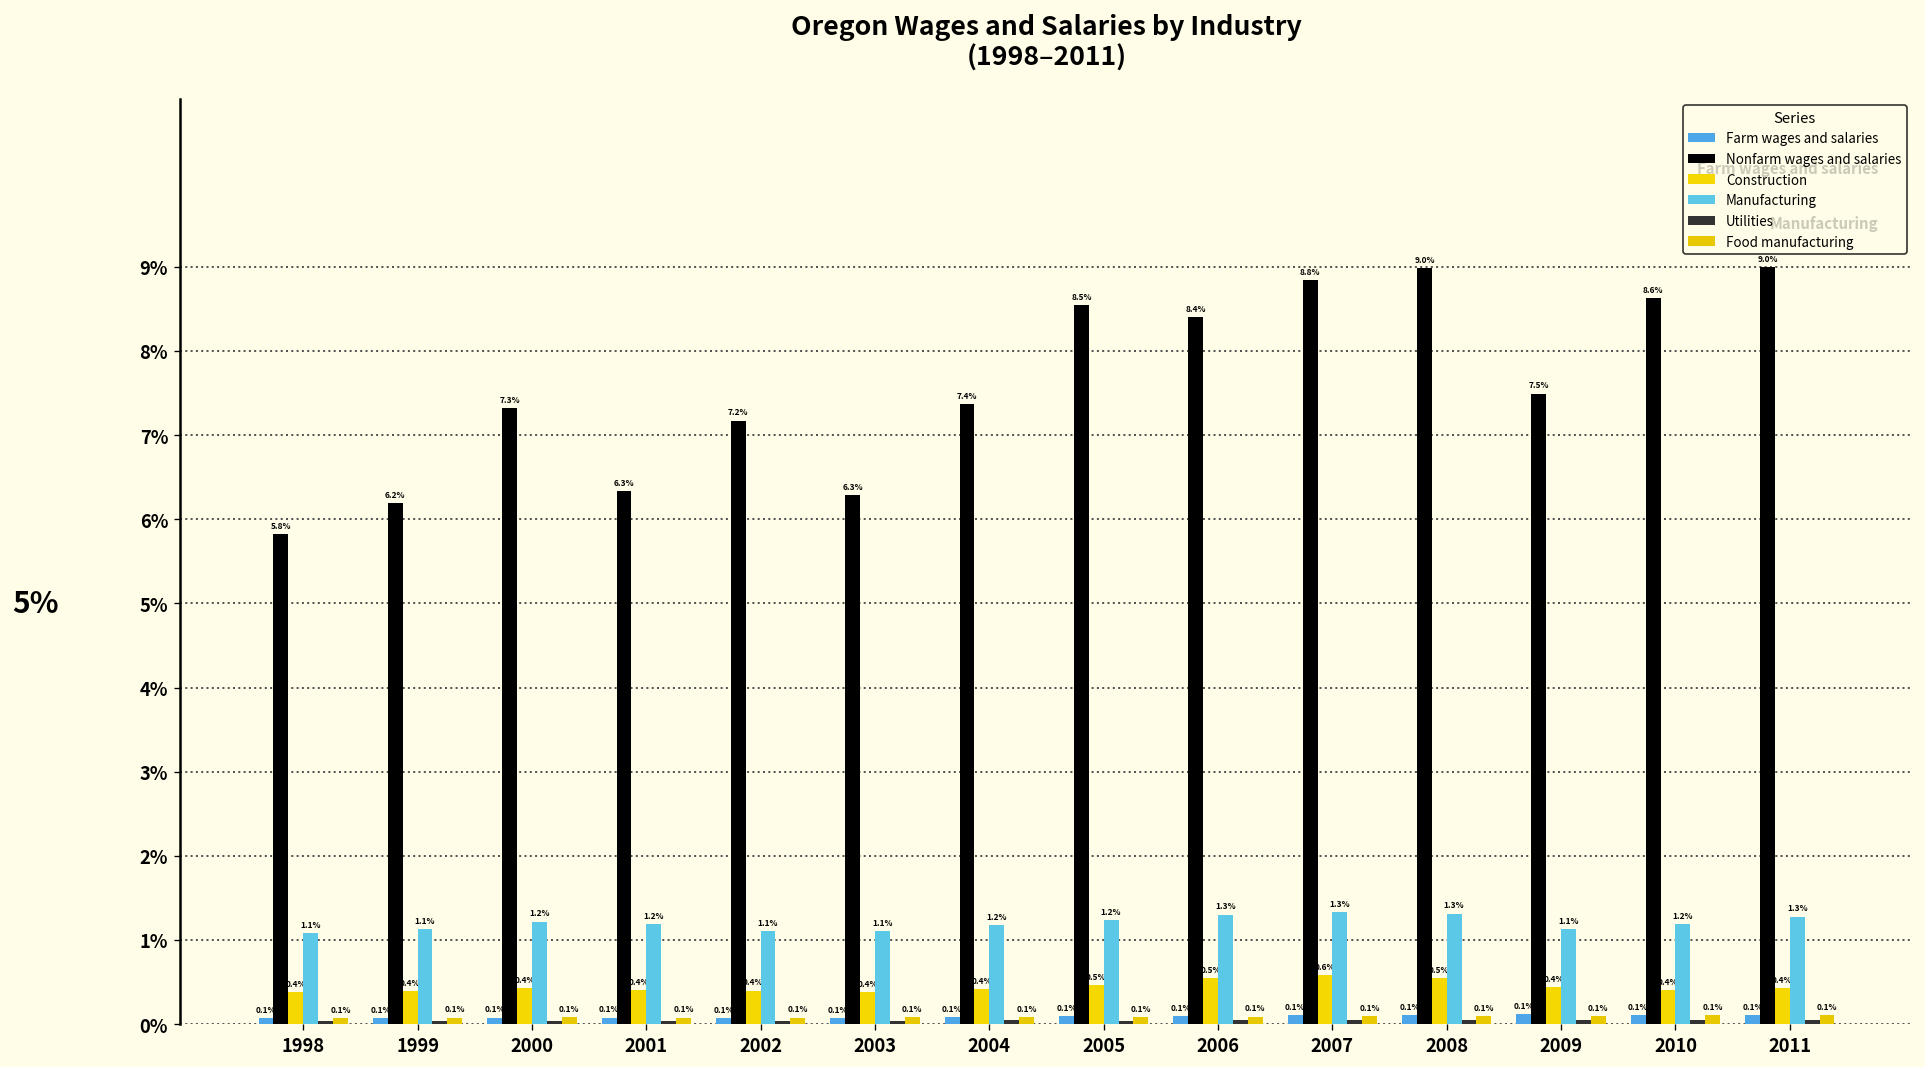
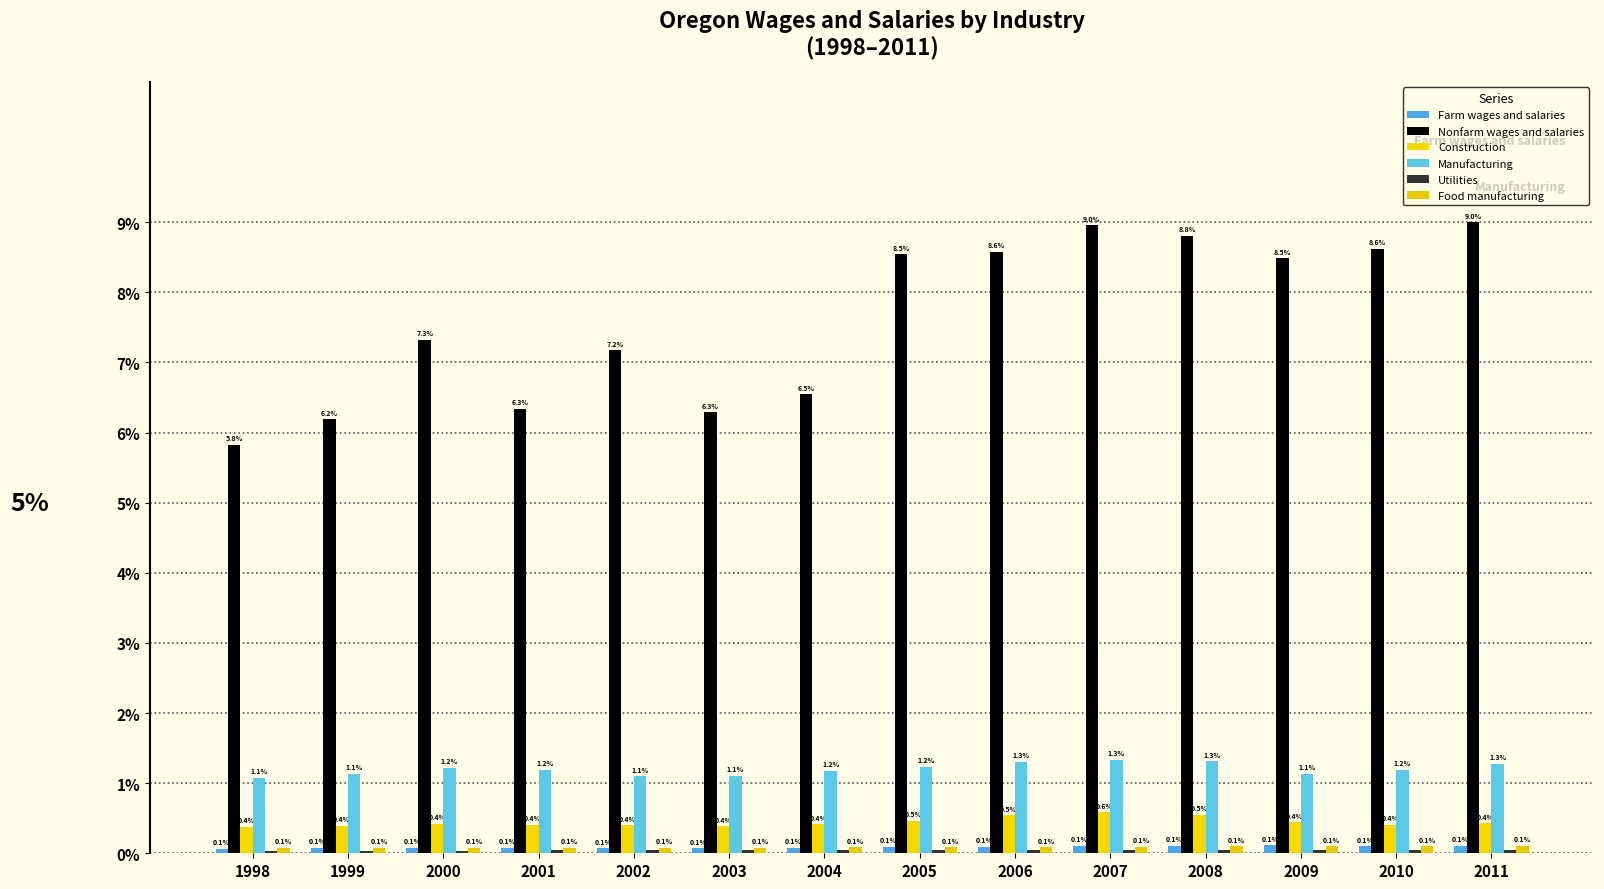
Nonfarm wages and salaries, 2004: 7.4% -> 6.5%
Nonfarm wages and salaries, 2006: 8.4% -> 8.6%
Nonfarm wages and salaries, 2007: 8.8% -> 9.0%
Nonfarm wages and salaries, 2008: 9.0% -> 8.8%
Nonfarm wages and salaries, 2009: 7.5% -> 8.5%
